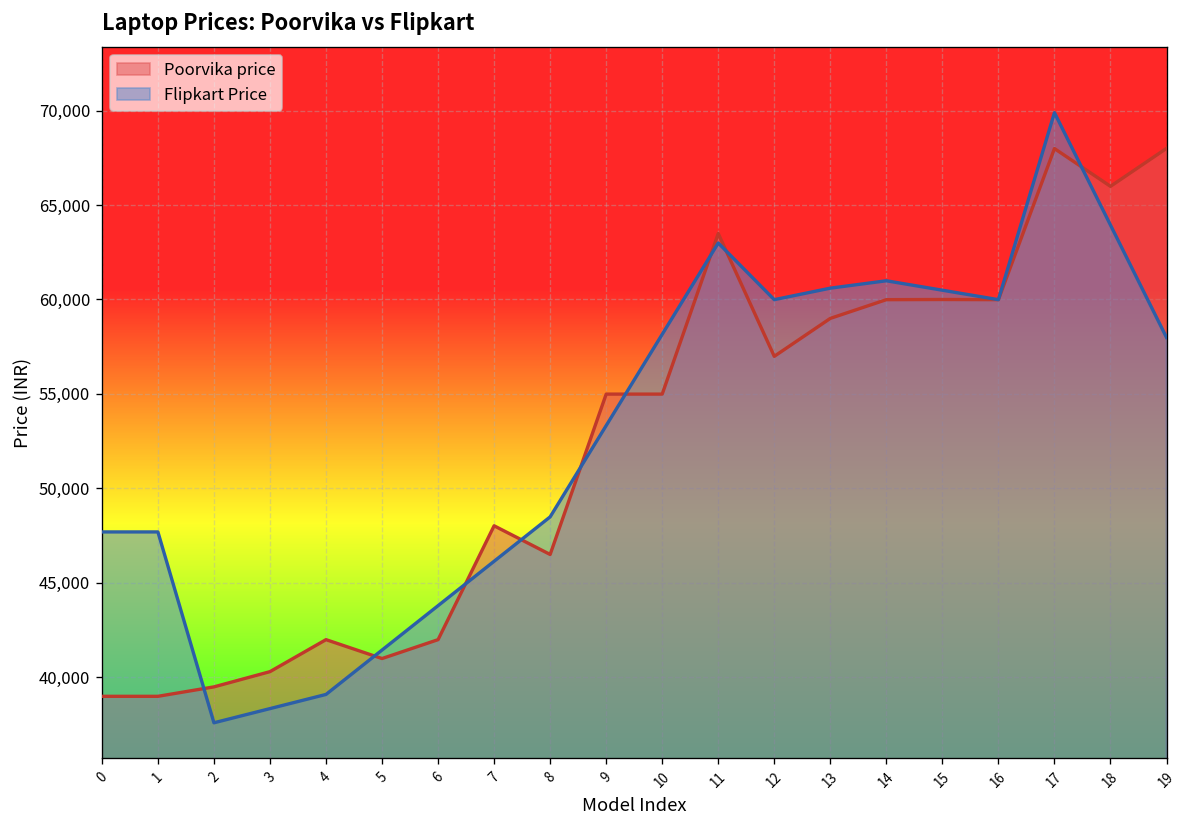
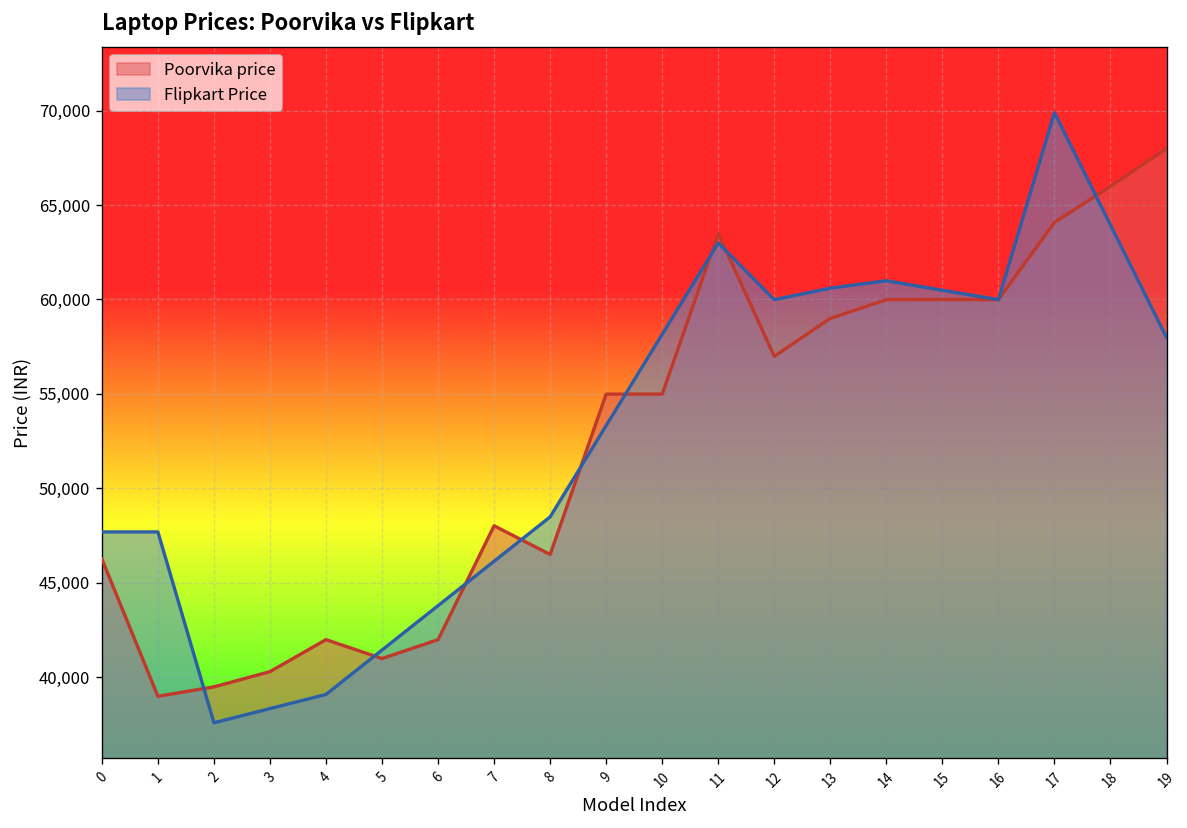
Poorvika price, 0: 39,000 -> 46,300
Poorvika price, 17: 68,000 -> 64,100
